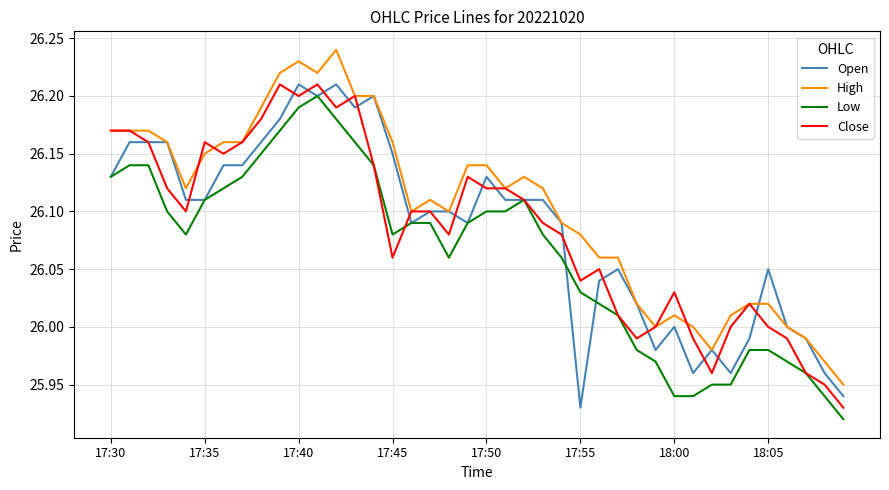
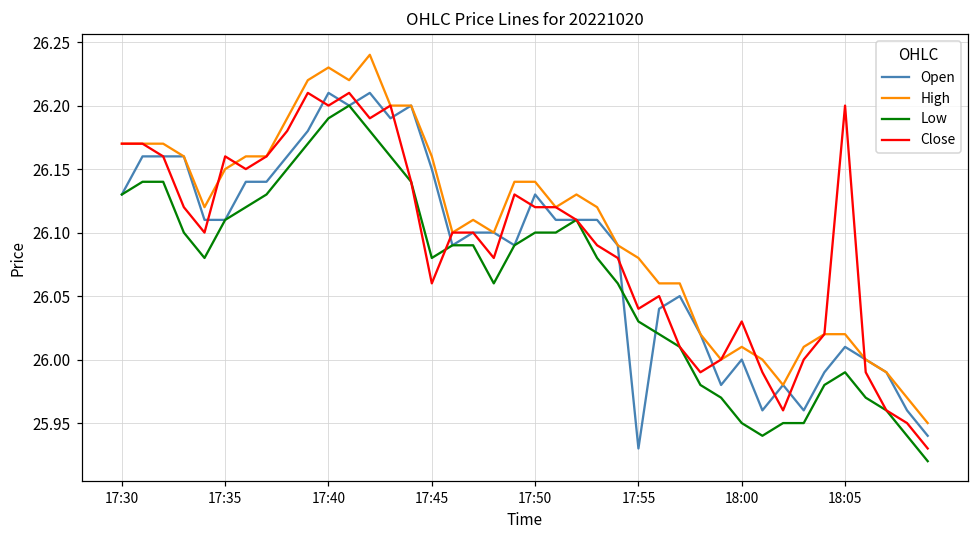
Low, 18:00: 25.94 -> 25.95
Open, 18:05: 26.05 -> 26.01
Low, 18:05: 25.98 -> 25.99
Close, 18:05: 26.0 -> 26.2
